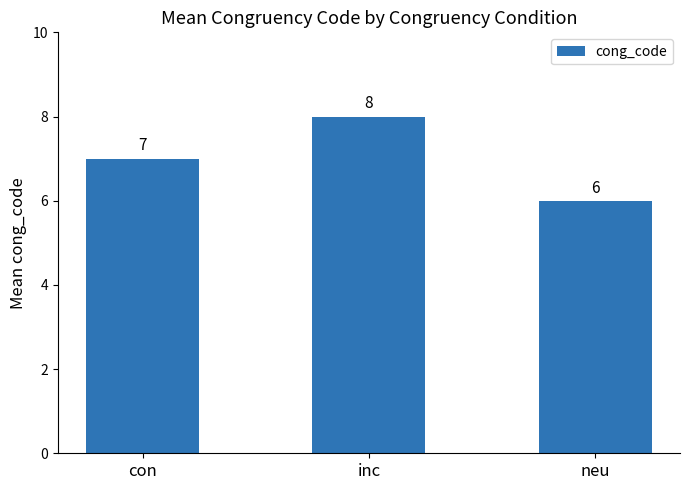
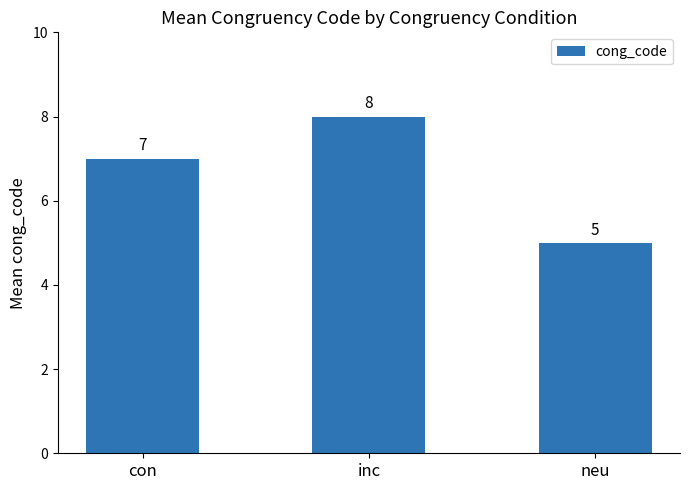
neu: 6 -> 5
